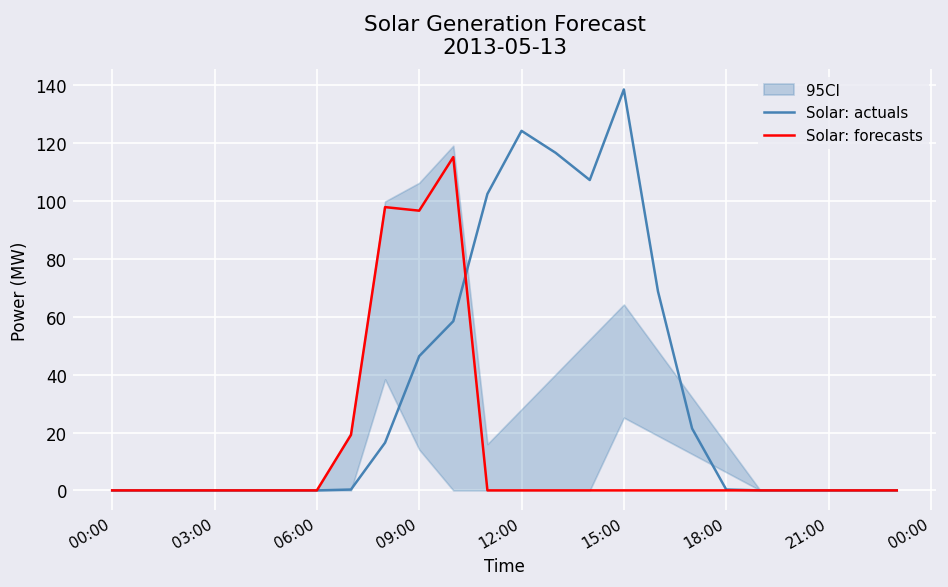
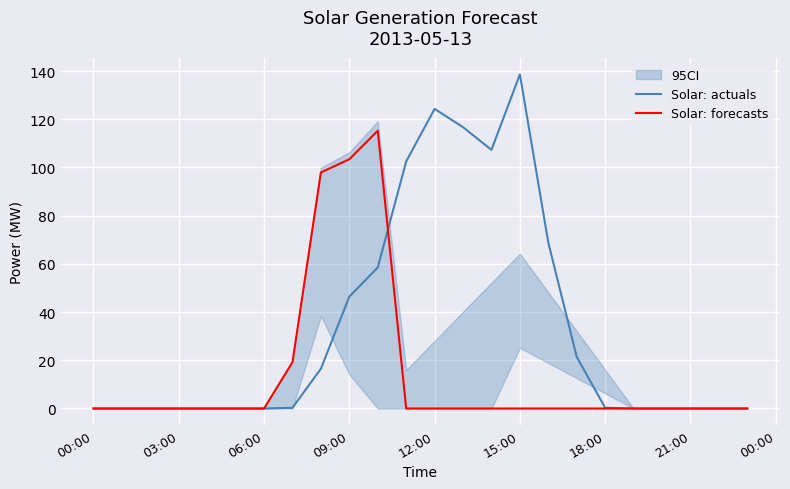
Solar: forecasts, 09:00: 97 -> 103
